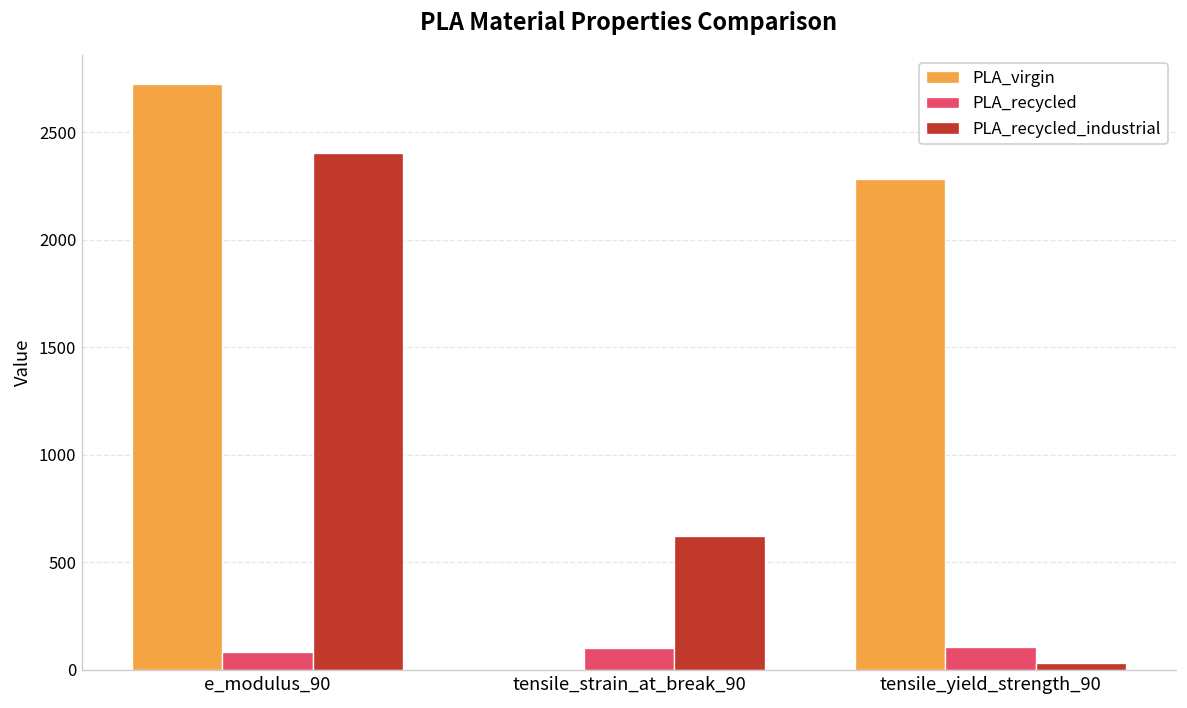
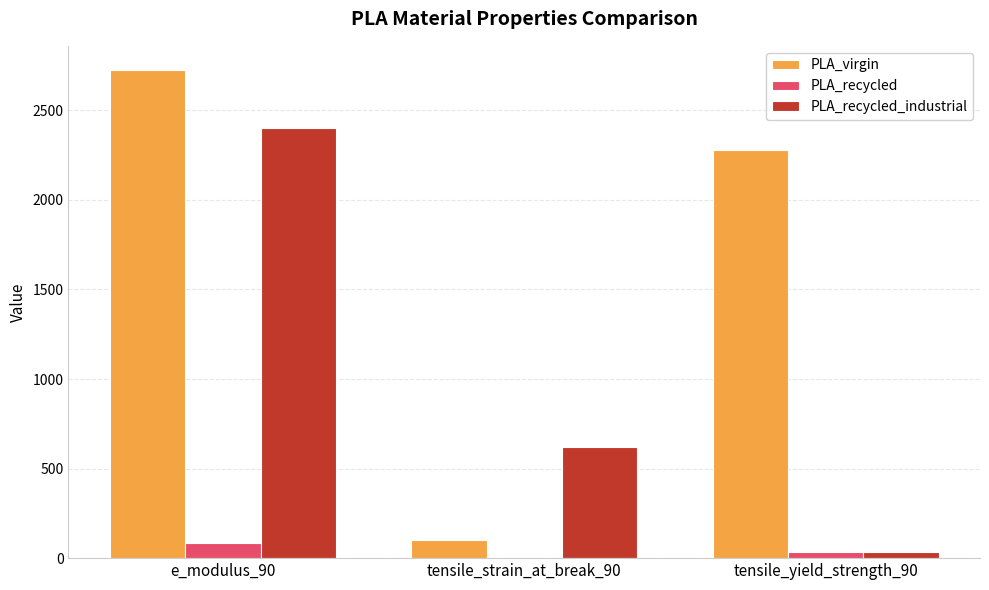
PLA_virgin, tensile_strain_at_break_90: 0 -> 100
PLA_recycled, tensile_strain_at_break_90: 100 -> 0
PLA_recycled, tensile_yield_strength_90: 110 -> 30
